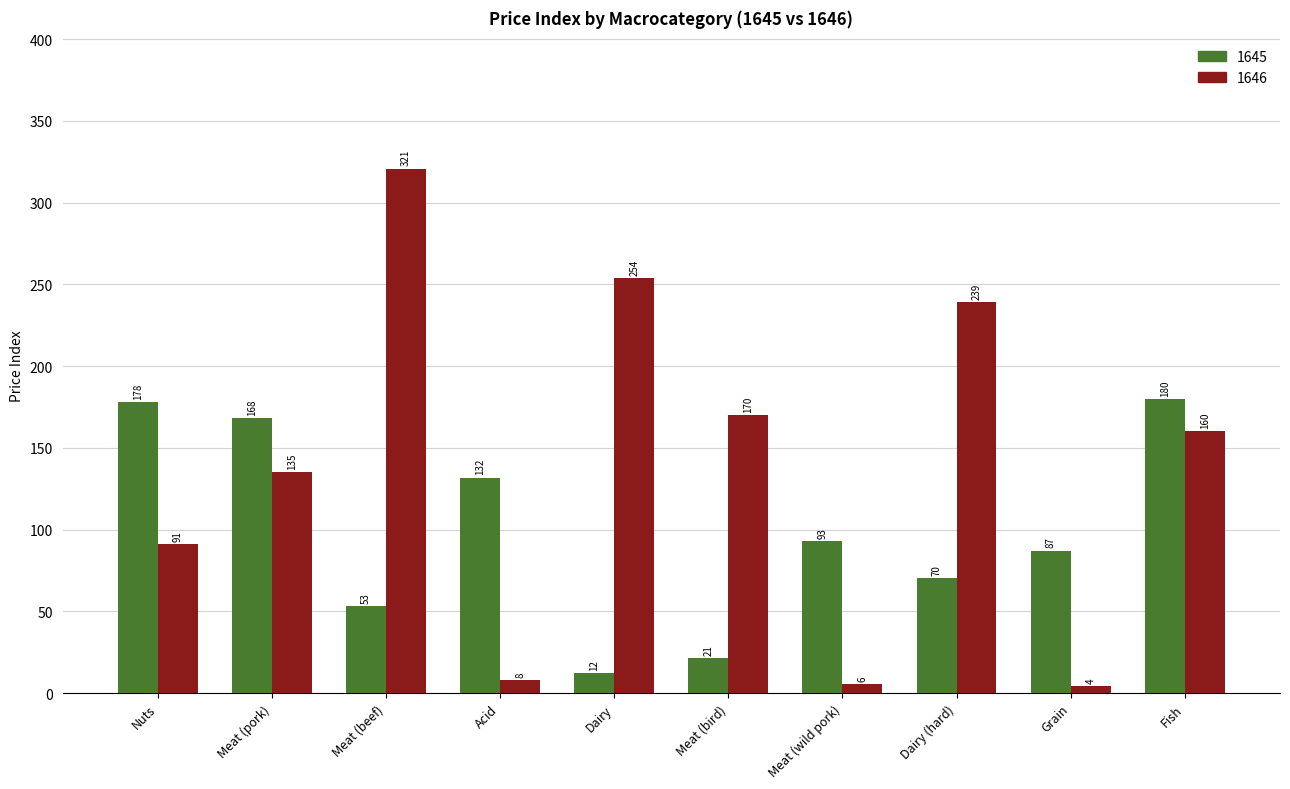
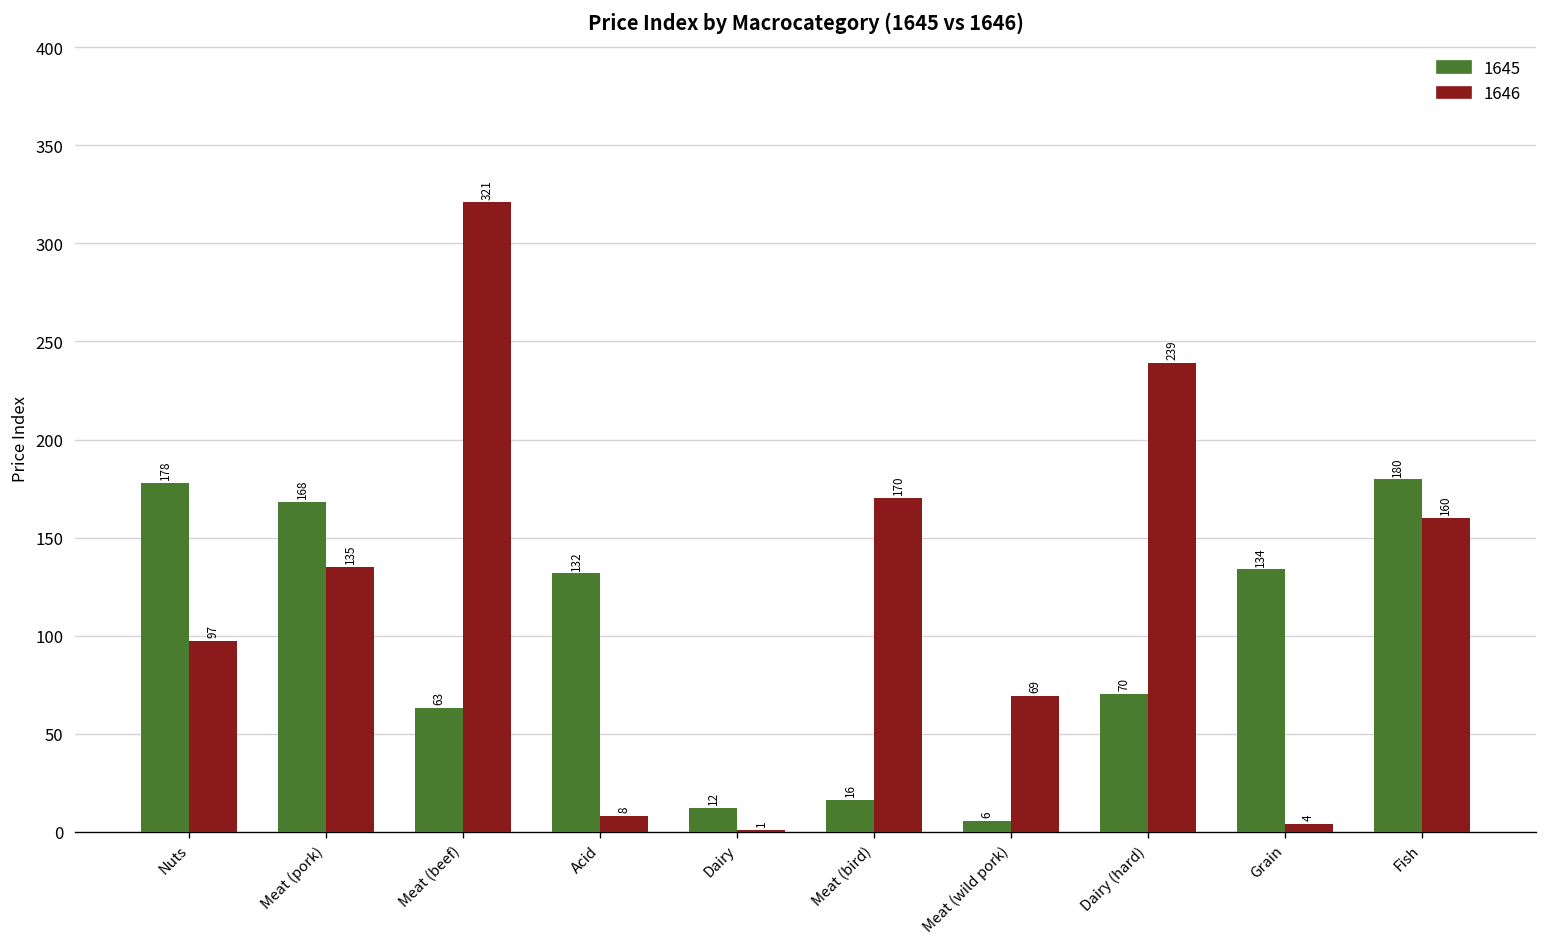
1646, Nuts: 91 -> 97
1645, Meat (beef): 53 -> 63
1646, Dairy: 254 -> 1
1645, Meat (bird): 21 -> 16
1645, Meat (wild pork): 93 -> 6
1646, Meat (wild pork): 6 -> 69
1645, Grain: 87 -> 134
